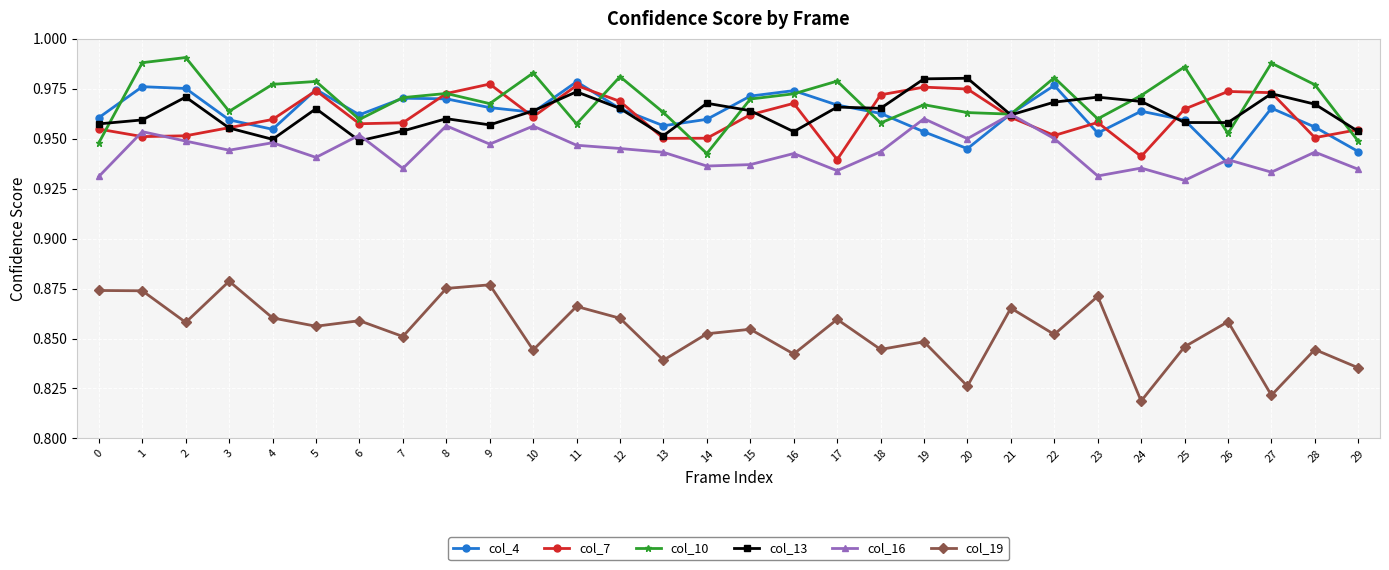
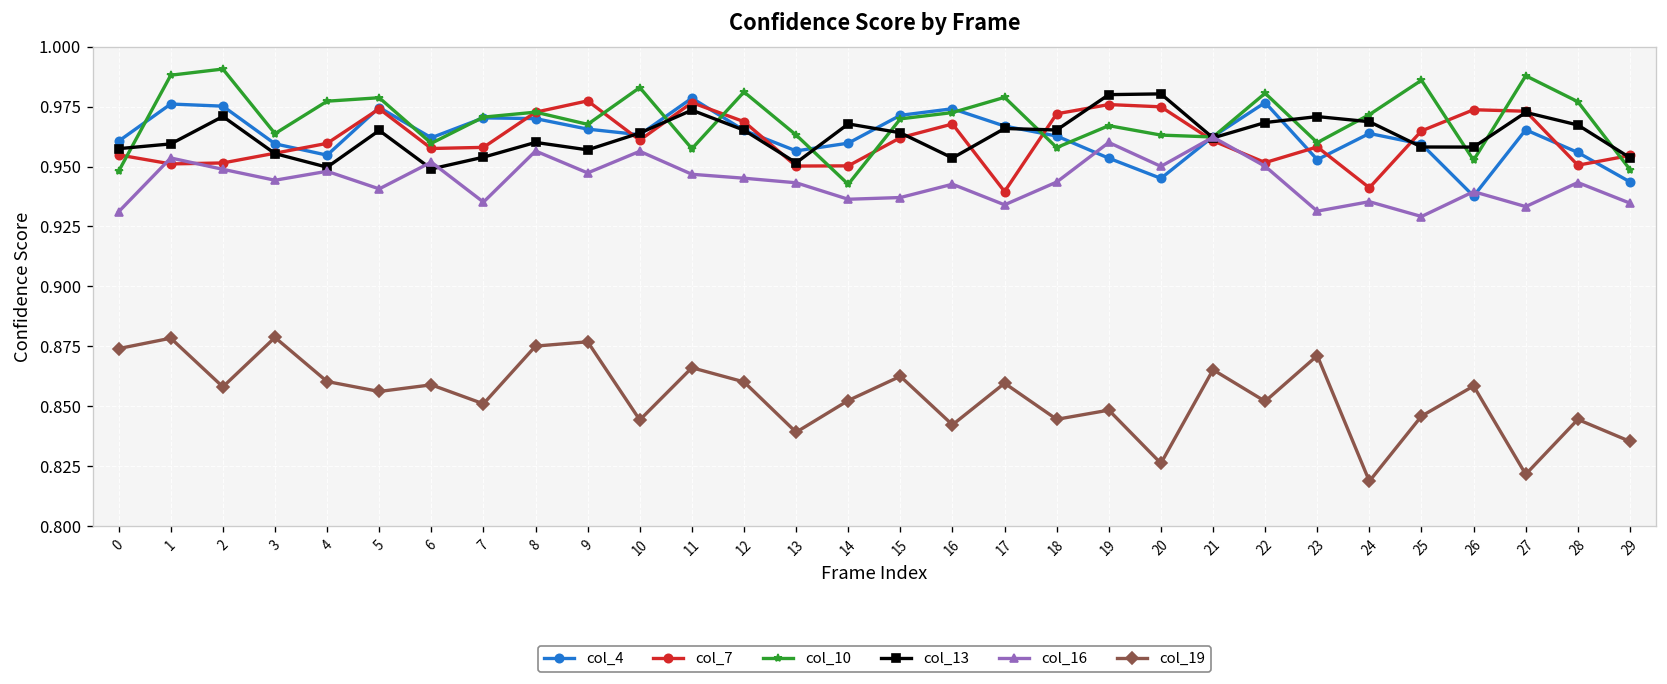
col_19, 1: 0.874 -> 0.878
col_19, 15: 0.855 -> 0.862
